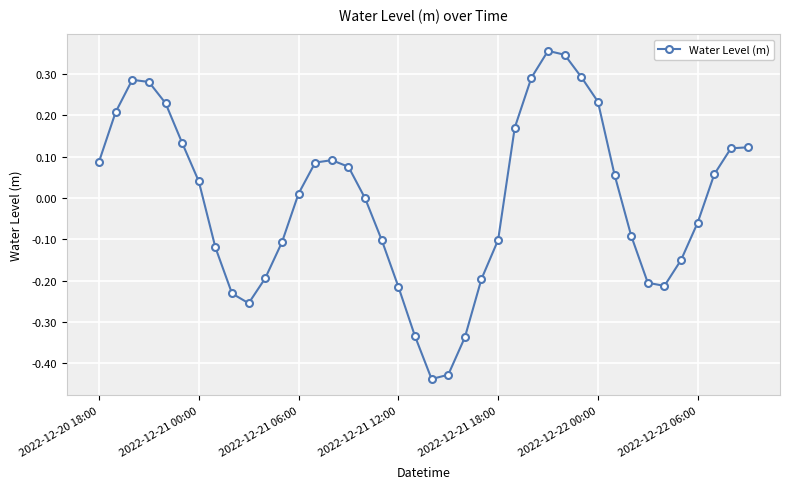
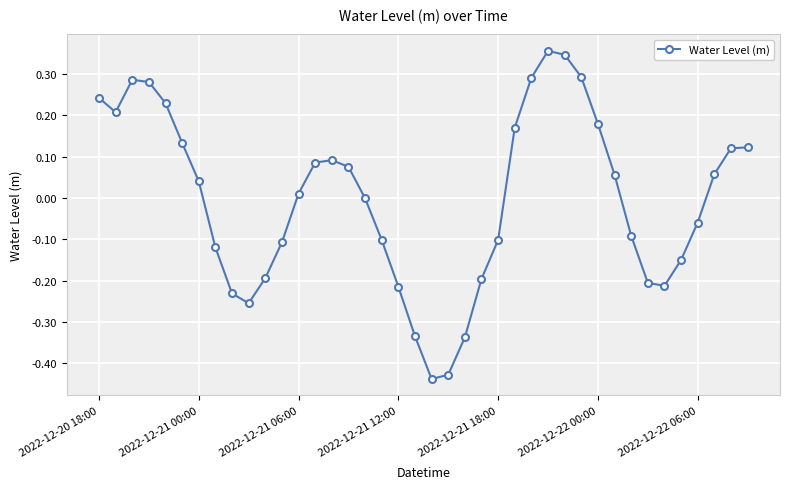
2022-12-20 18:00: 0.09 -> 0.24
2022-12-22 00:00: 0.23 -> 0.18
